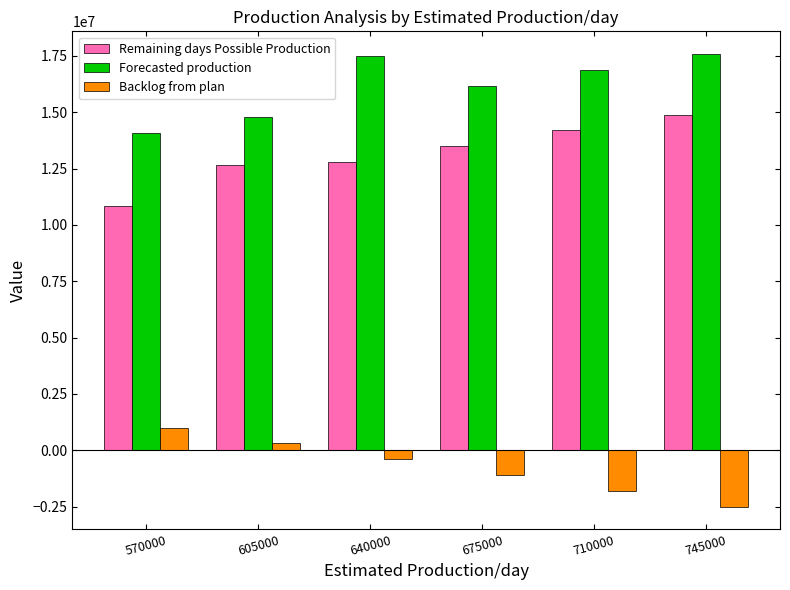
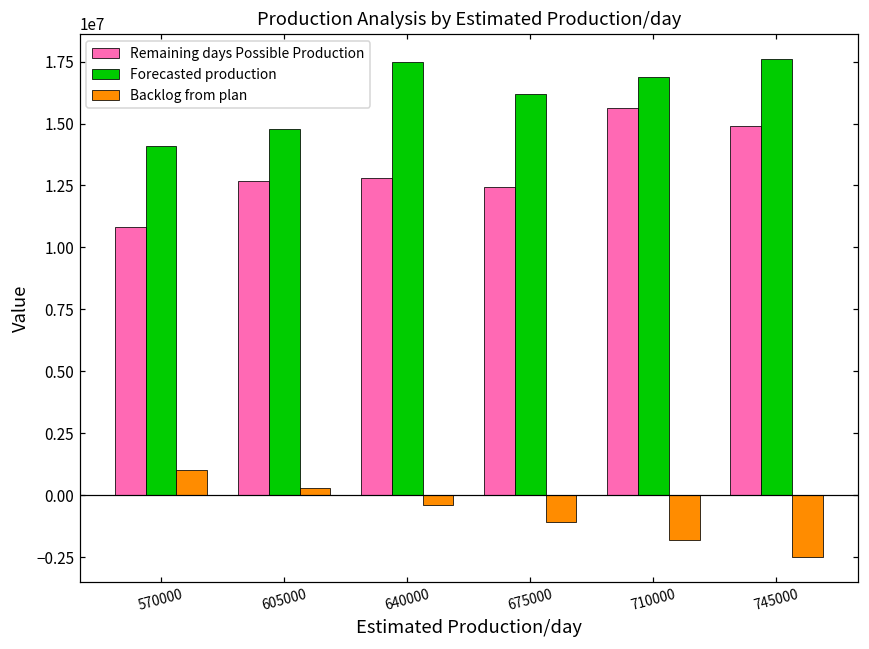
Remaining days Possible Production, 675000: 13500000 -> 12400000
Remaining days Possible Production, 710000: 14200000 -> 15600000
